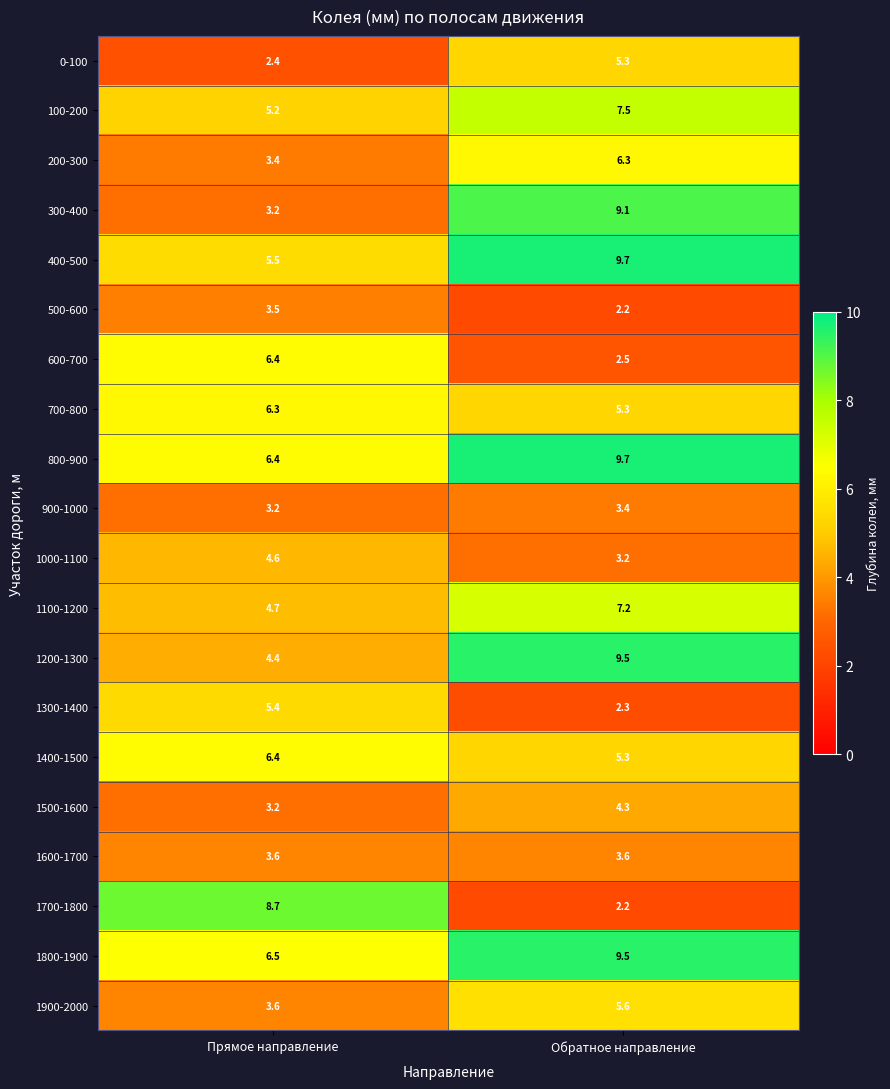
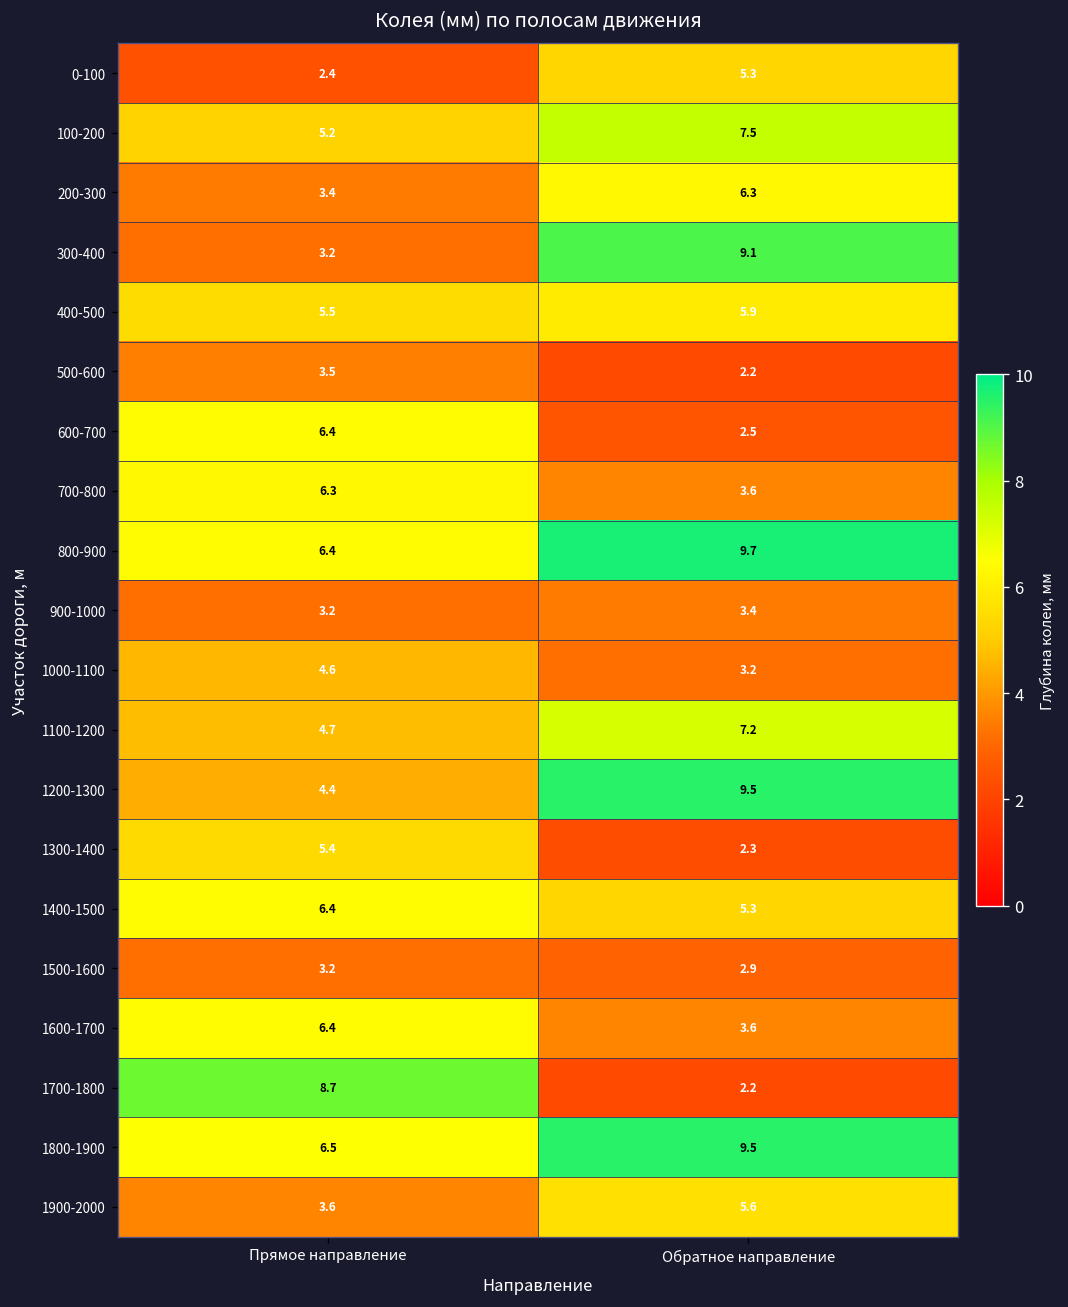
400-500, Обратное направление: 9.7 -> 5.9
700-800, Обратное направление: 5.3 -> 3.6
1500-1600, Обратное направление: 4.3 -> 2.9
1600-1700, Прямое направление: 3.6 -> 6.4
